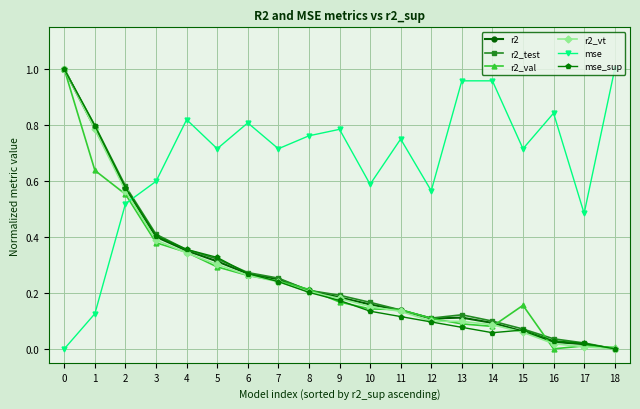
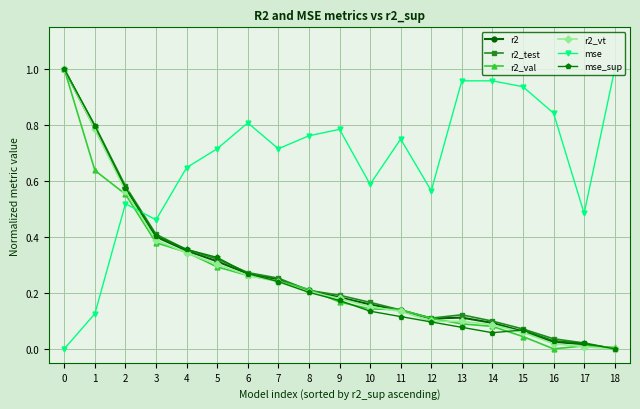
mse, 3: 0.60 -> 0.46
mse, 4: 0.82 -> 0.65
r2_val, 15: 0.16 -> 0.04
mse, 15: 0.72 -> 0.94
